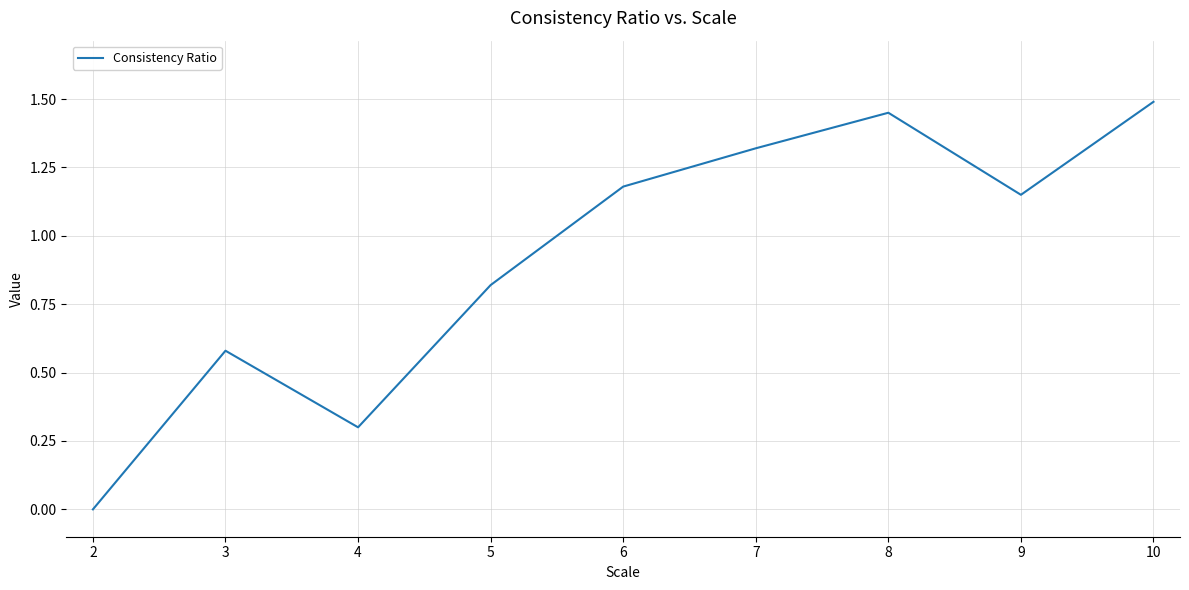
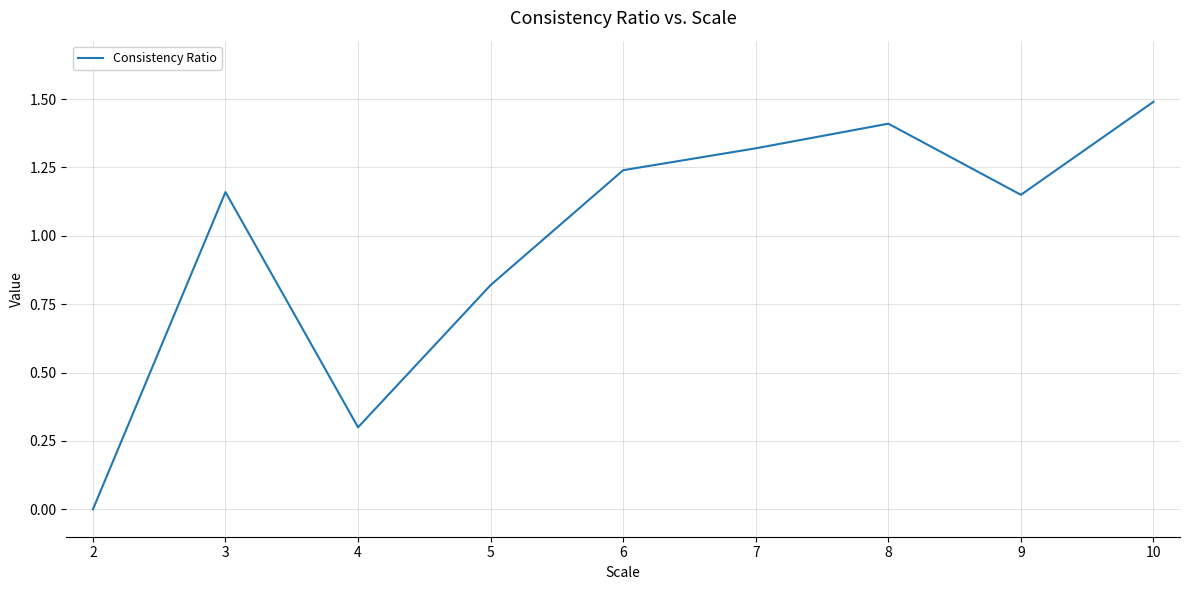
3: 0.58 -> 1.16
6: 1.18 -> 1.24
8: 1.45 -> 1.41
